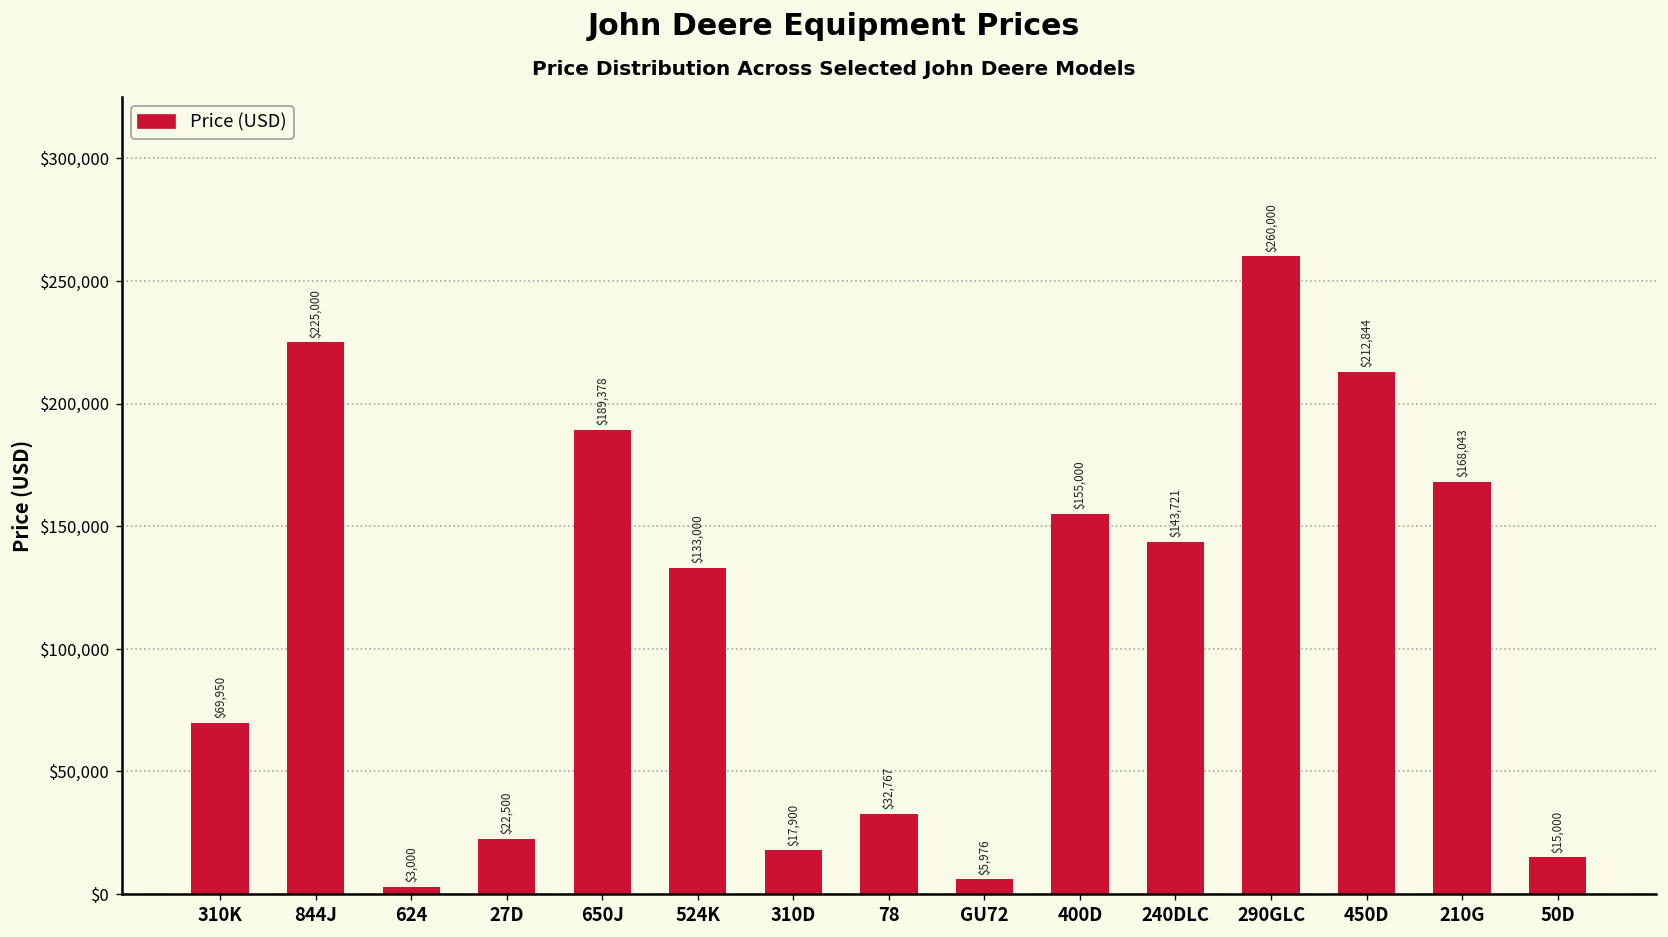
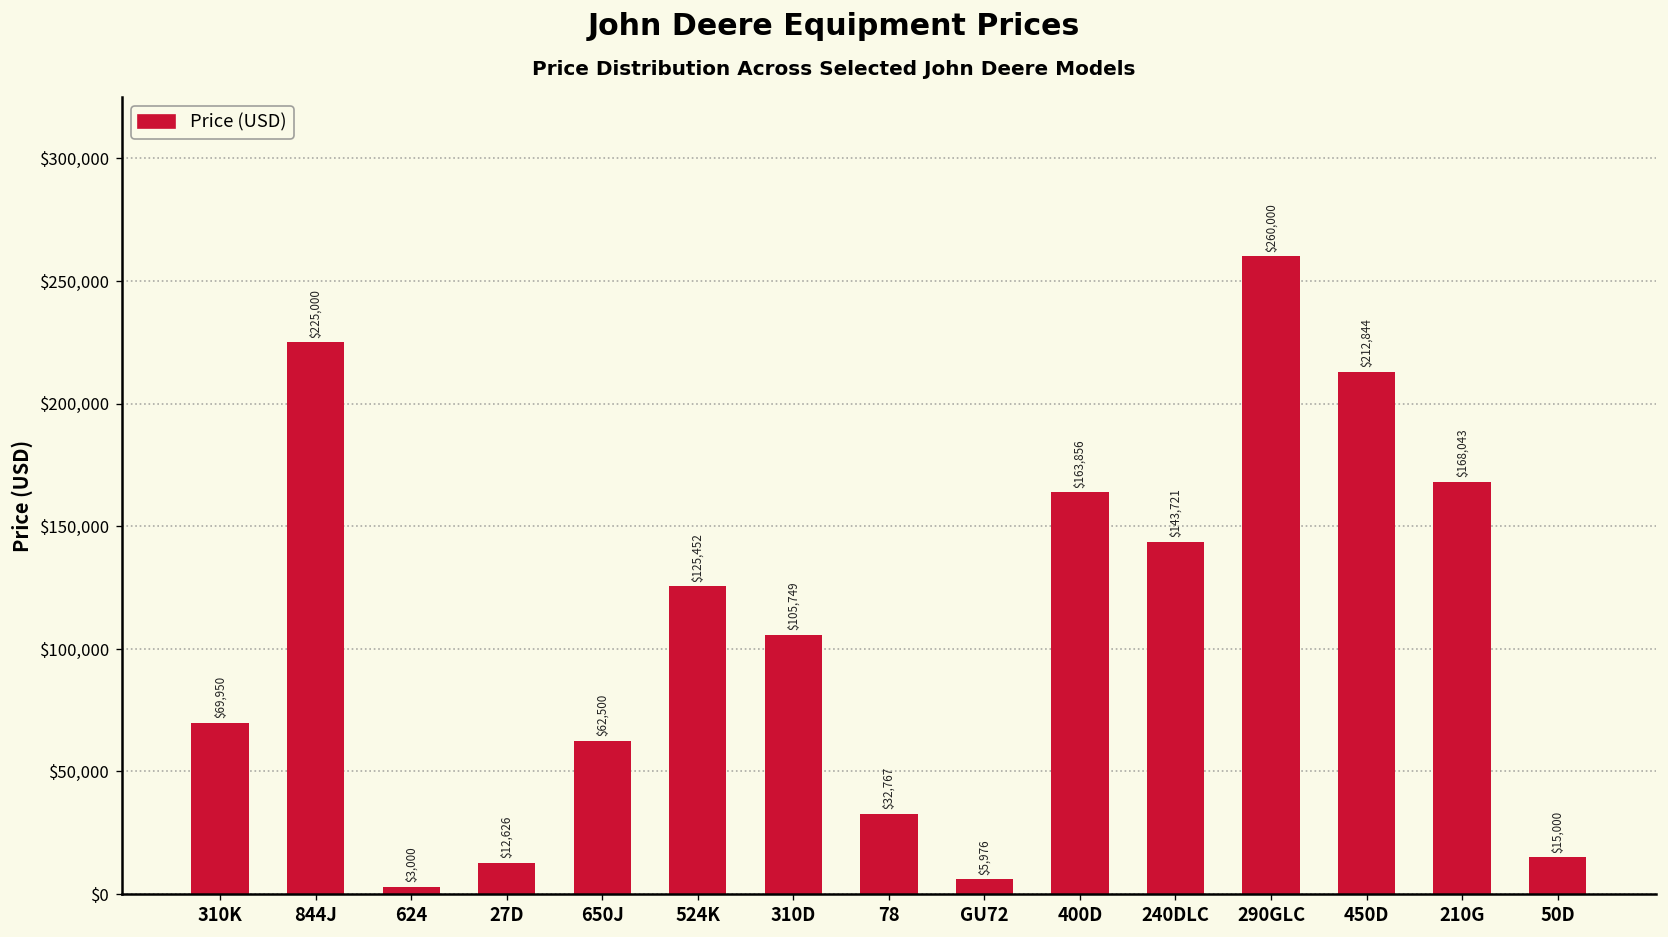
27D: $22,500 -> $12,626
650J: $189,378 -> $62,500
524K: $133,000 -> $125,452
310D: $17,900 -> $105,749
400D: $155,000 -> $163,856
